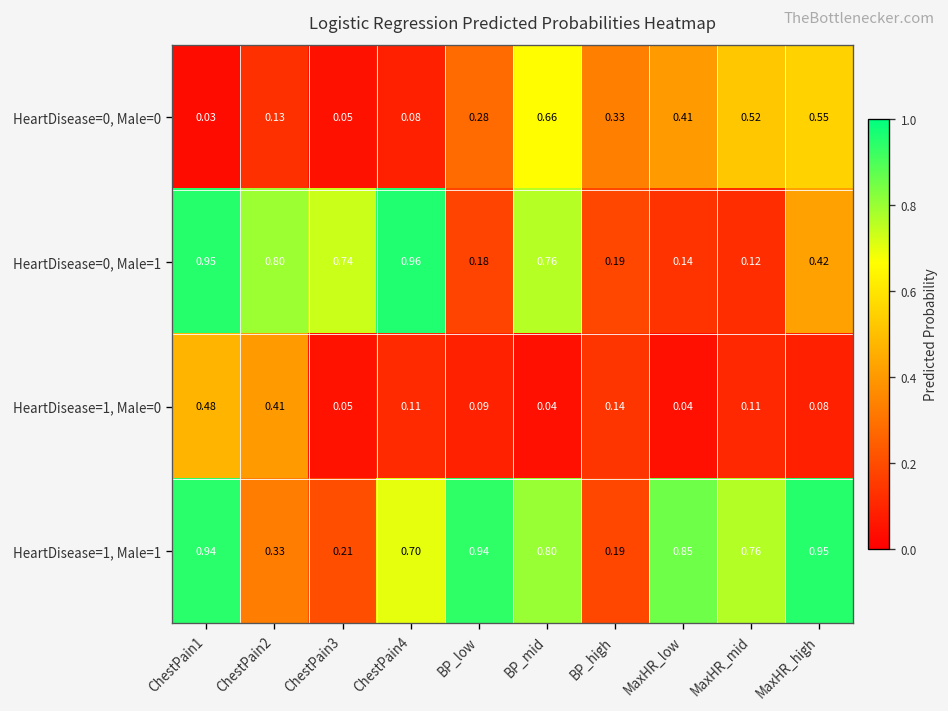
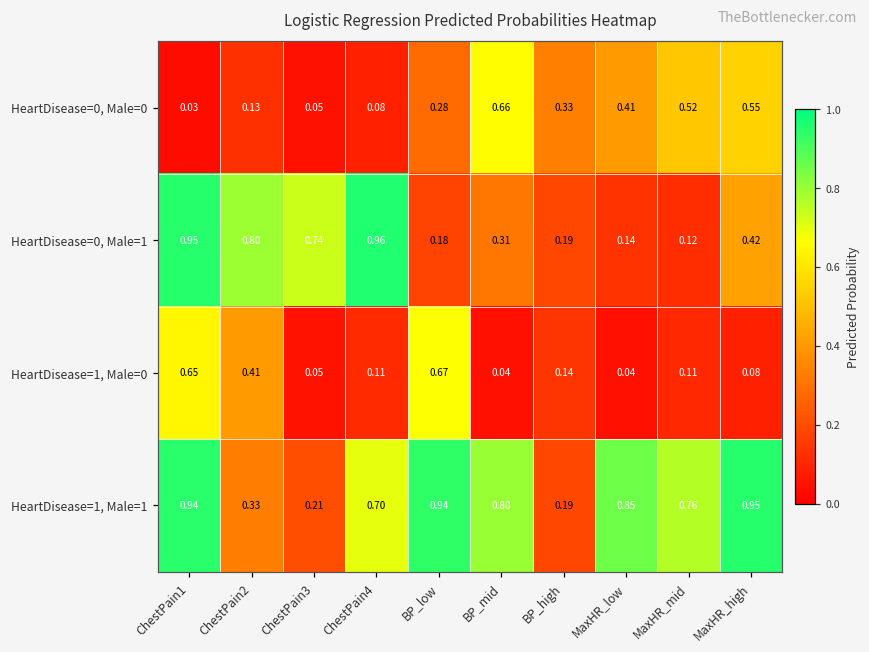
HeartDisease=0, Male=1, BP_mid: 0.76 -> 0.31
HeartDisease=1, Male=0, ChestPain1: 0.48 -> 0.65
HeartDisease=1, Male=0, BP_low: 0.09 -> 0.67
